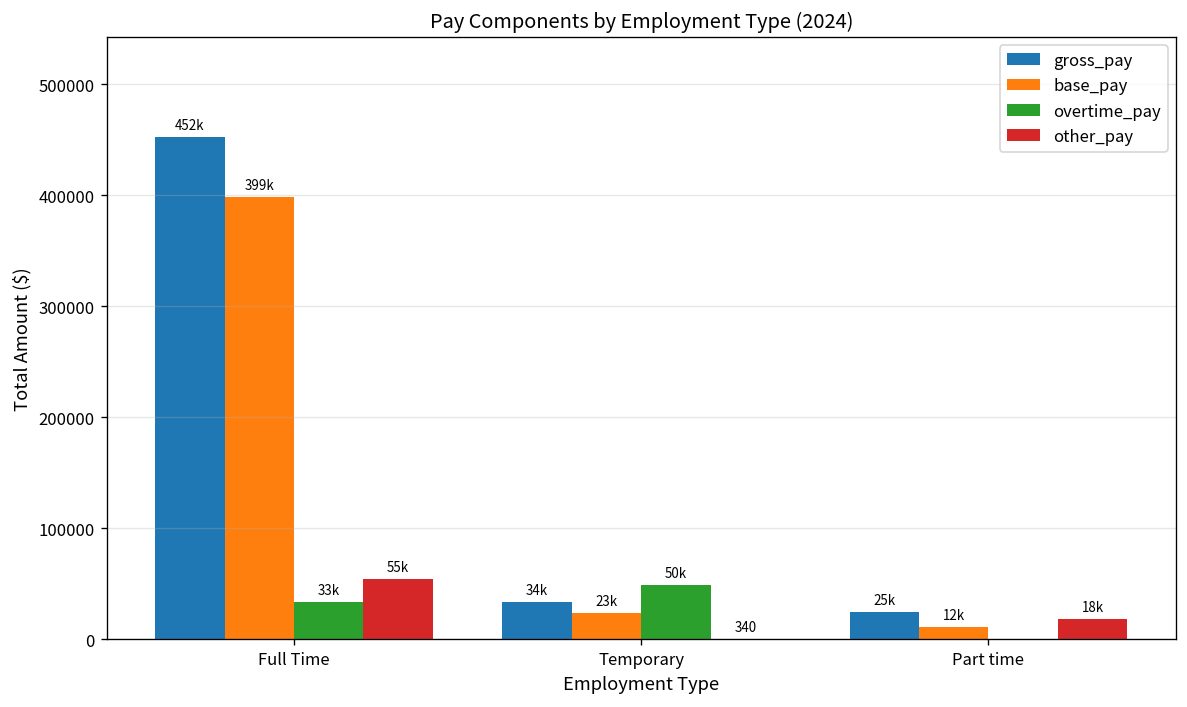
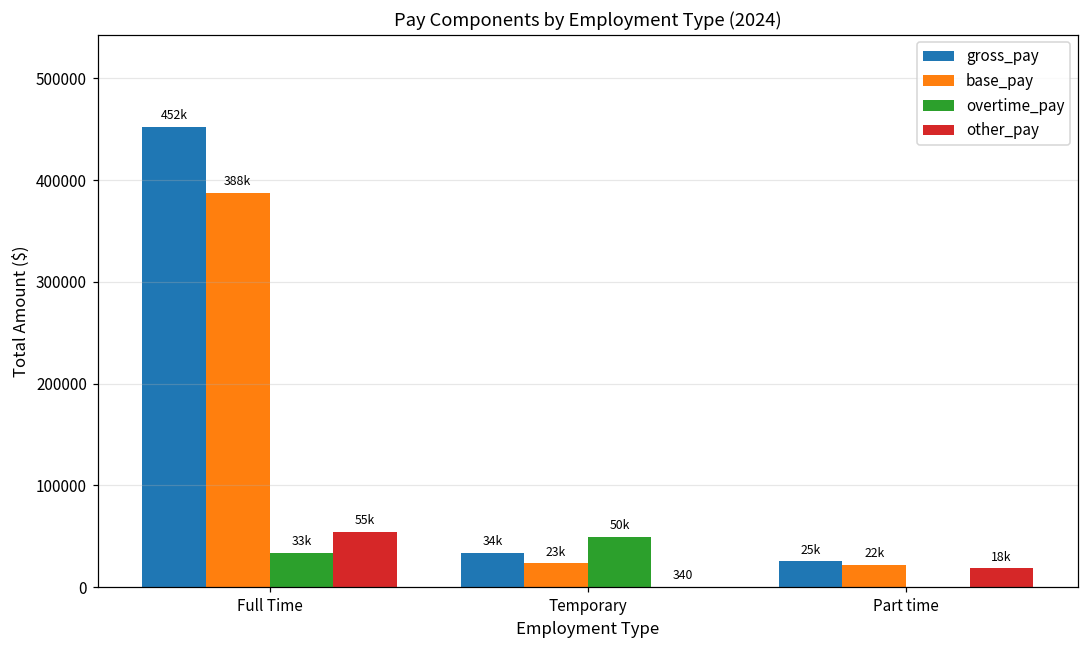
base_pay, Full Time: 399k -> 388k
base_pay, Part time: 12k -> 22k
